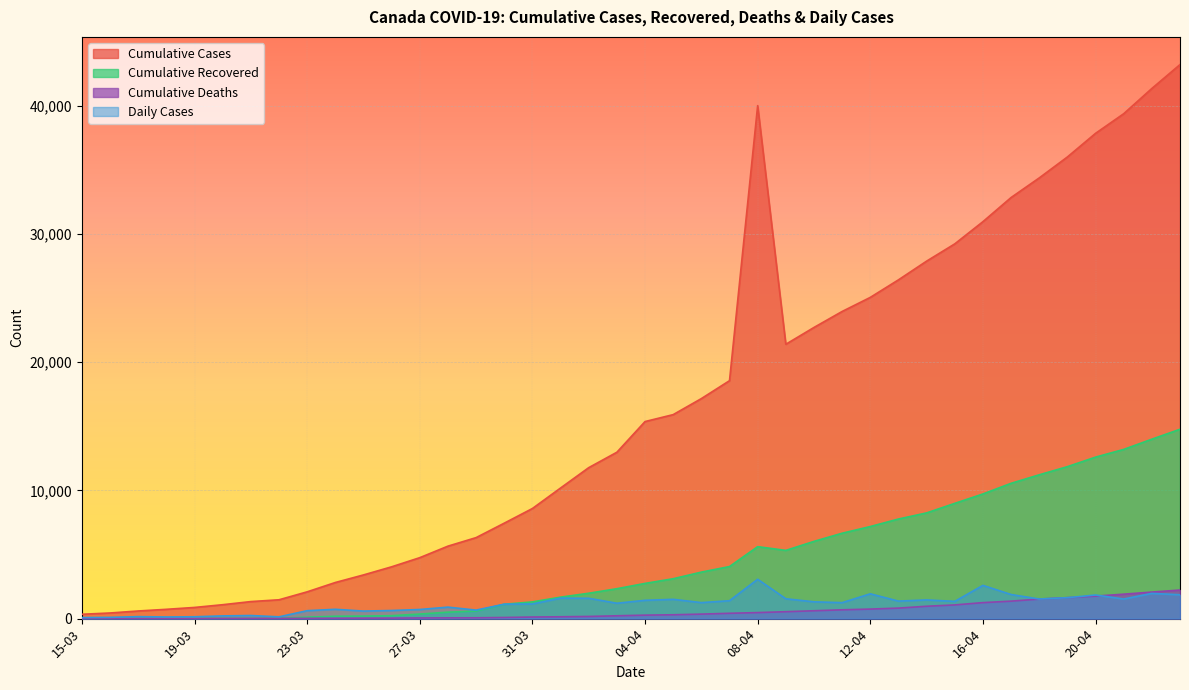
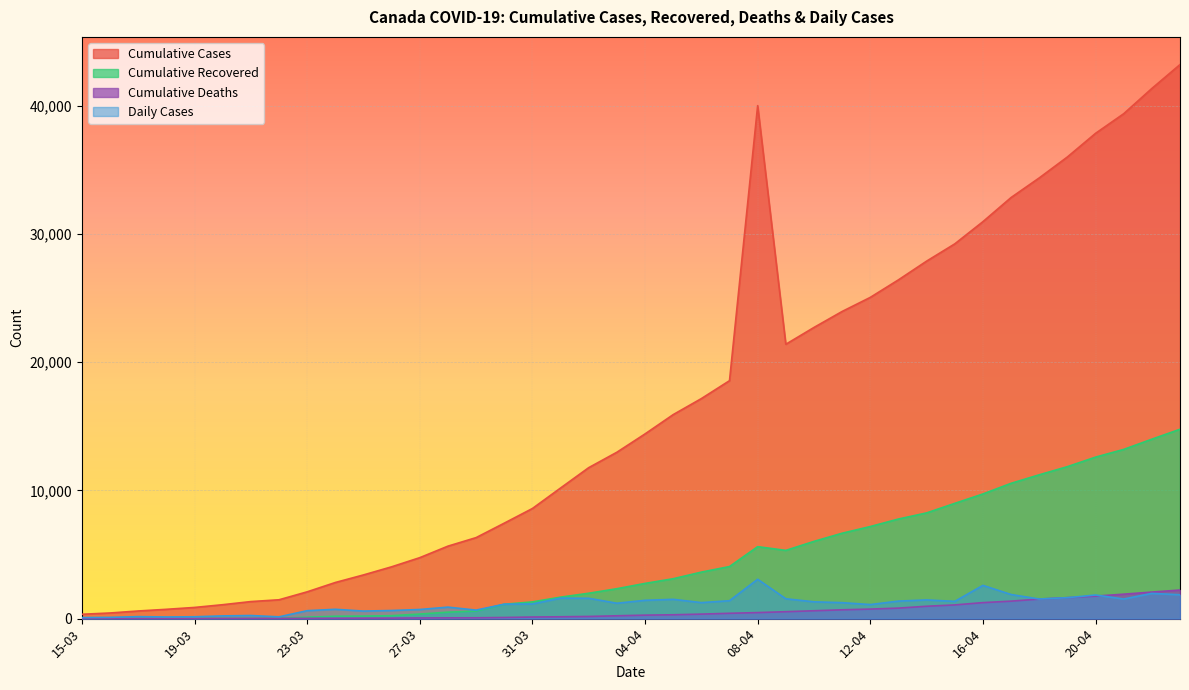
Cumulative Cases, 04-04: 15,400 -> 14,400
Daily Cases, 12-04: 1,900 -> 1,100
